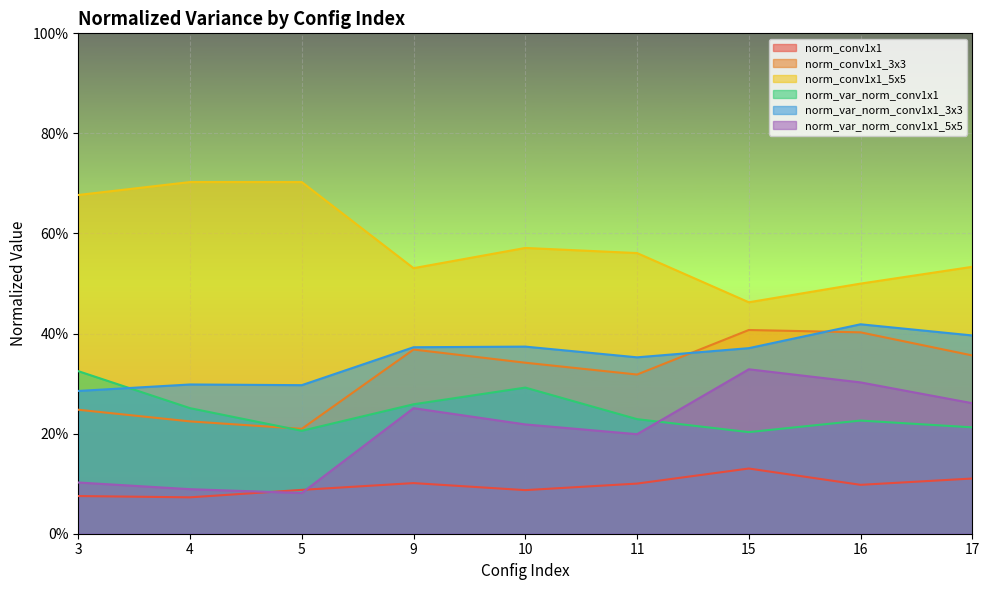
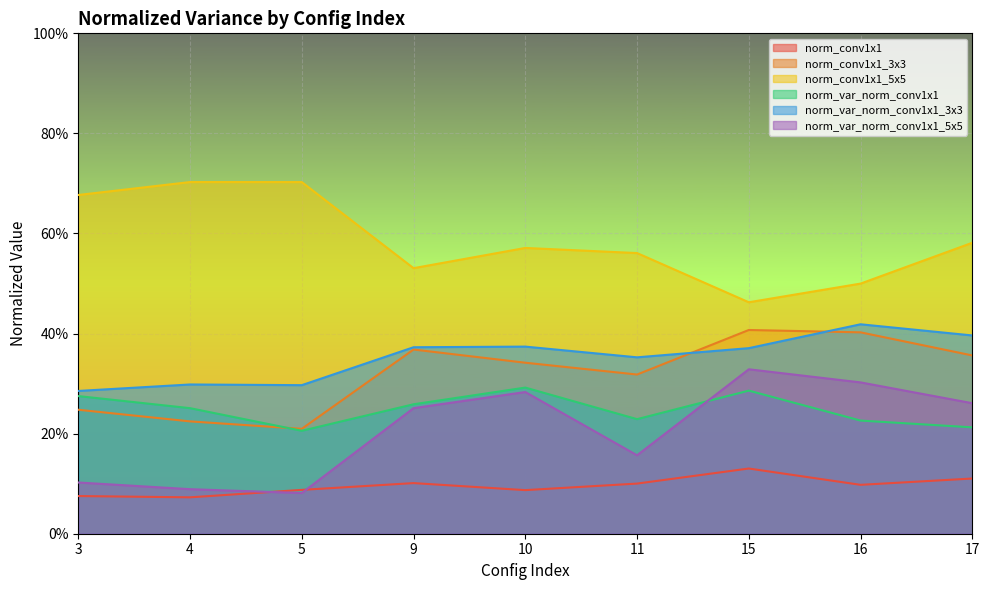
norm_var_norm_conv1x1, 3: 32% -> 28%
norm_var_norm_conv1x1_5x5, 10: 22% -> 28%
norm_var_norm_conv1x1_5x5, 11: 20% -> 16%
norm_var_norm_conv1x1, 15: 20% -> 29%
norm_conv1x1_5x5, 17: 53% -> 58%
